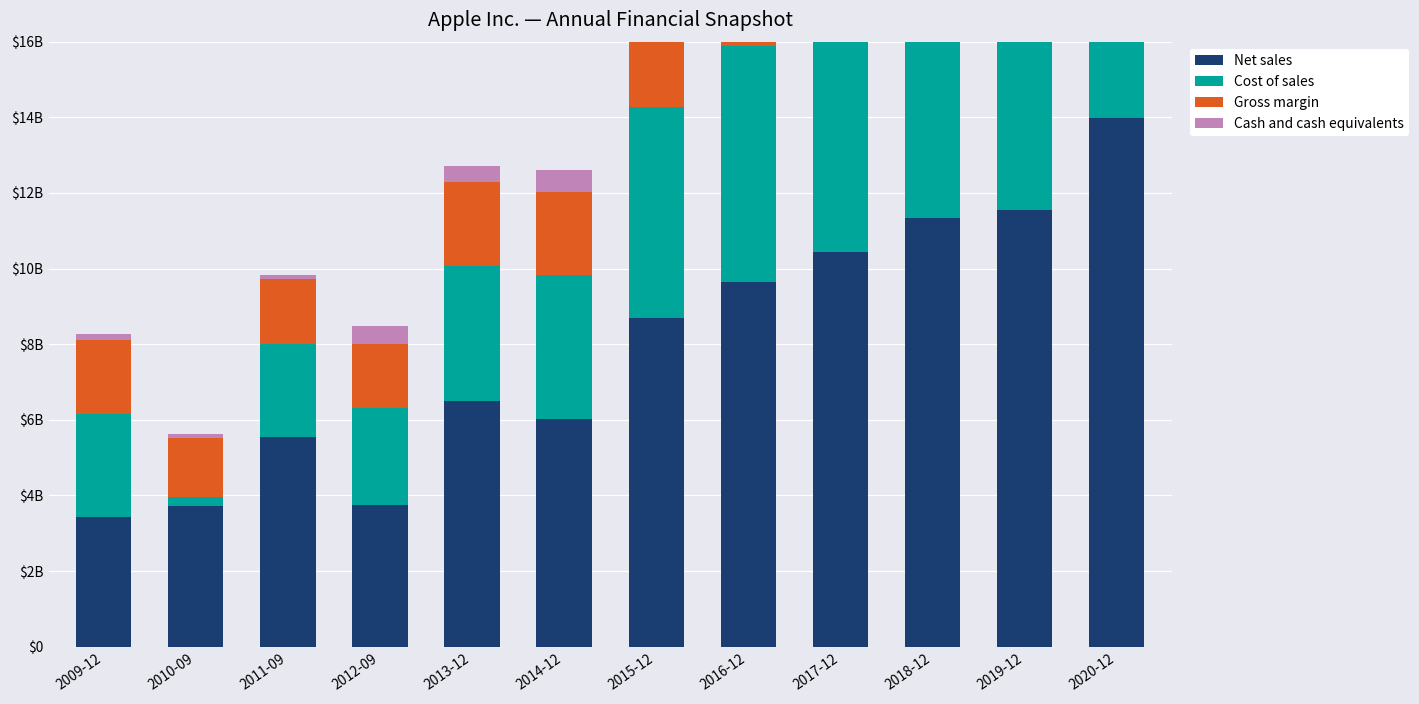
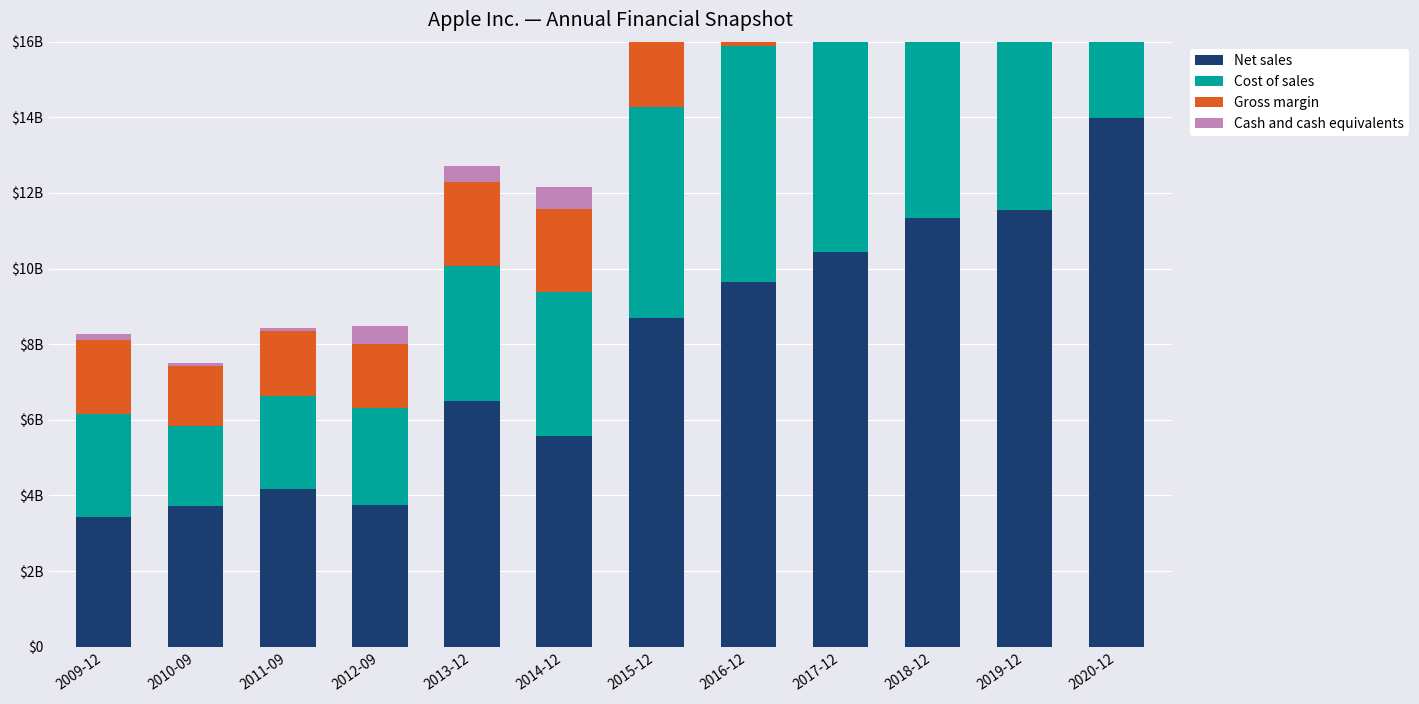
Cost of sales, 2010-09: $200000000 -> $2100000000
Net sales, 2011-09: $5600000000 -> $4200000000
Net sales, 2014-12: $6000000000 -> $5600000000
